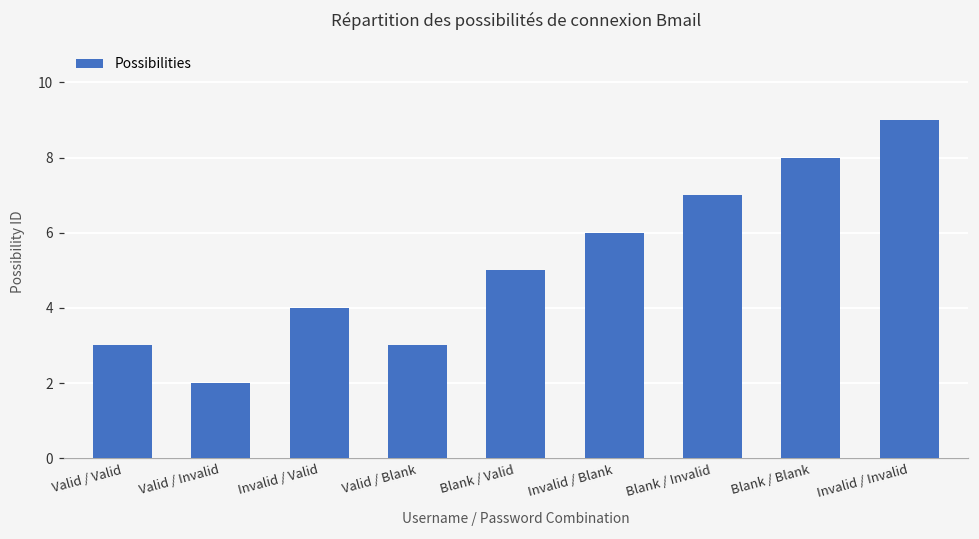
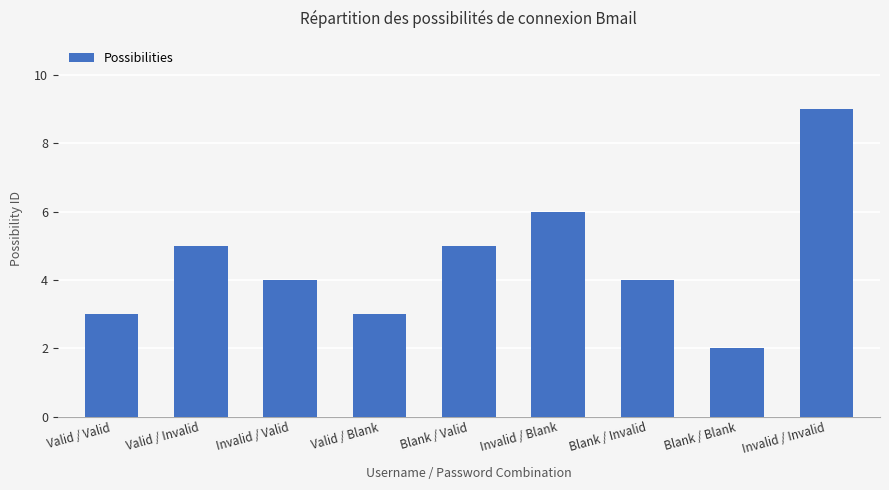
Valid / Invalid: 2 -> 5
Blank / Invalid: 7 -> 4
Blank / Blank: 8 -> 2
